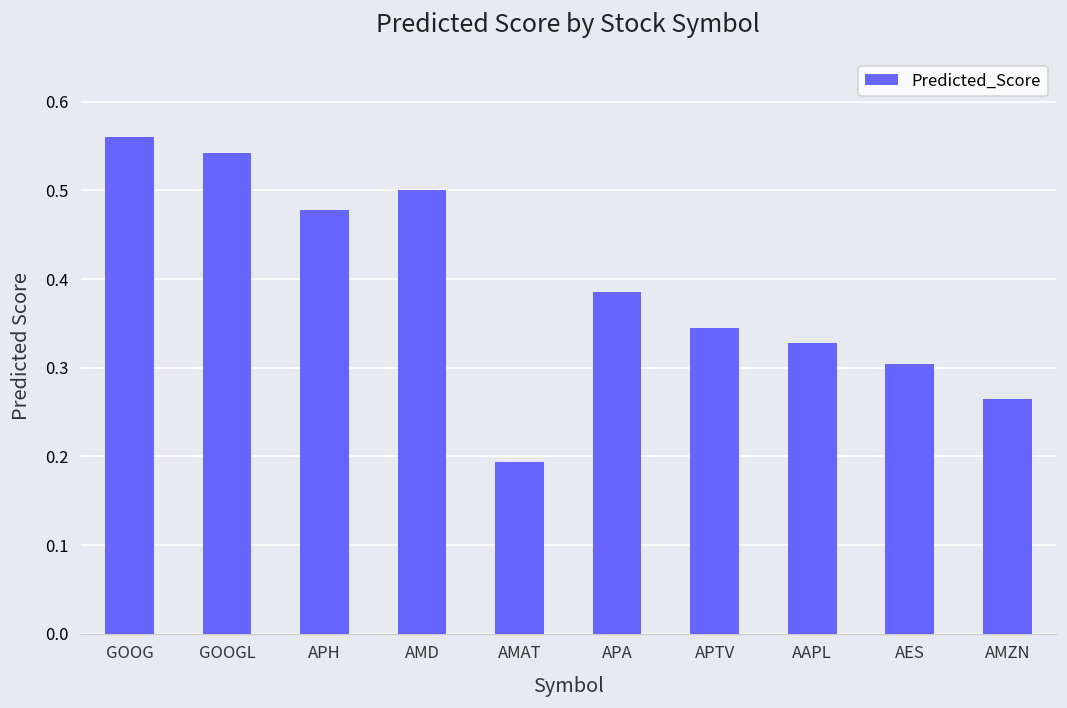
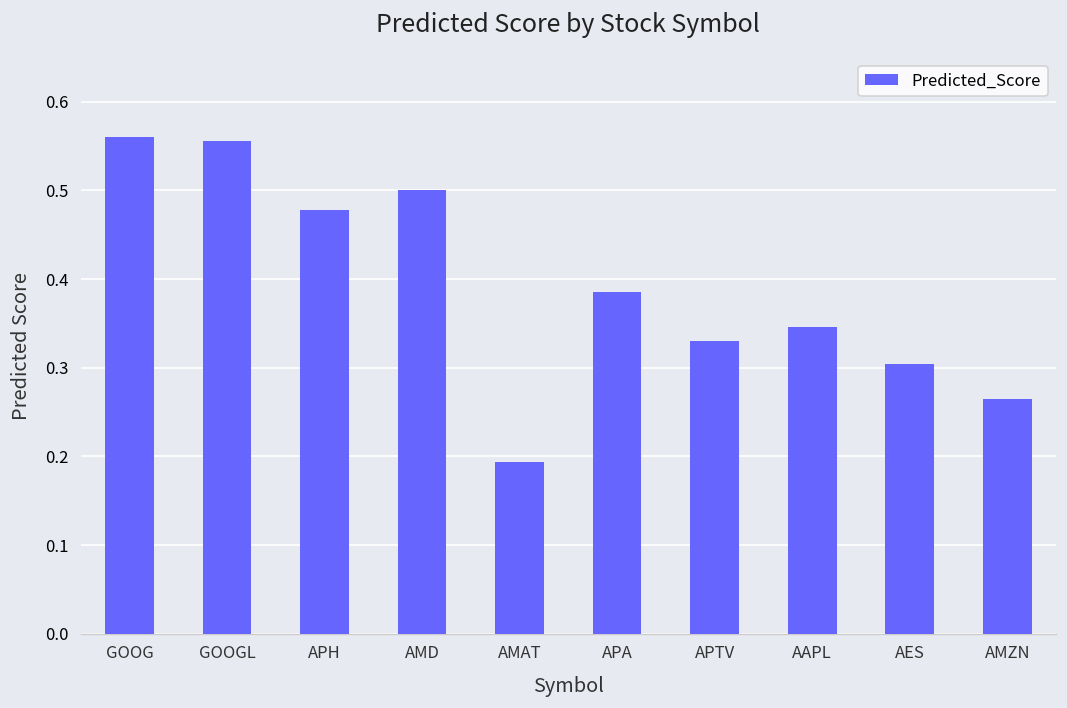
GOOGL: 0.54 -> 0.56
APTV: 0.35 -> 0.33
AAPL: 0.33 -> 0.35
